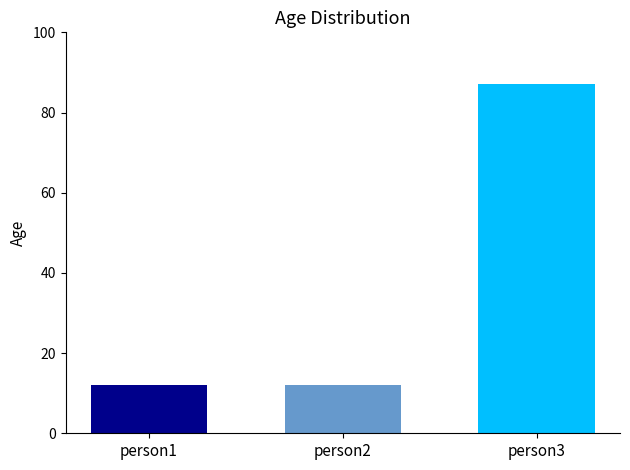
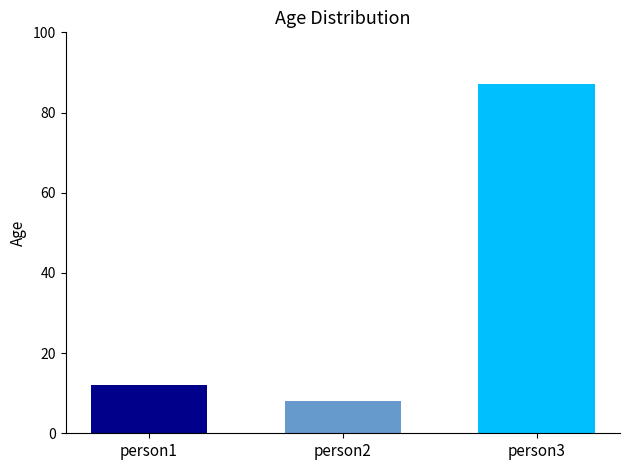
person2: 12 -> 8
